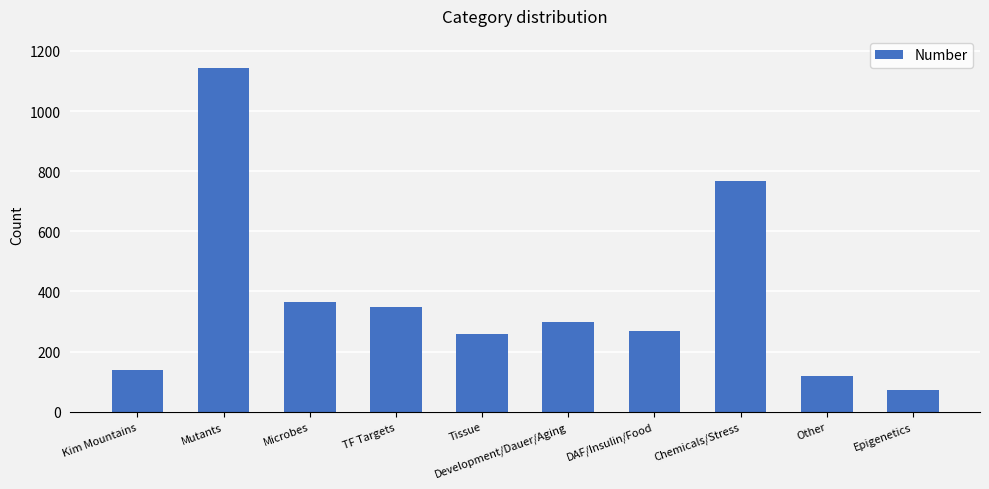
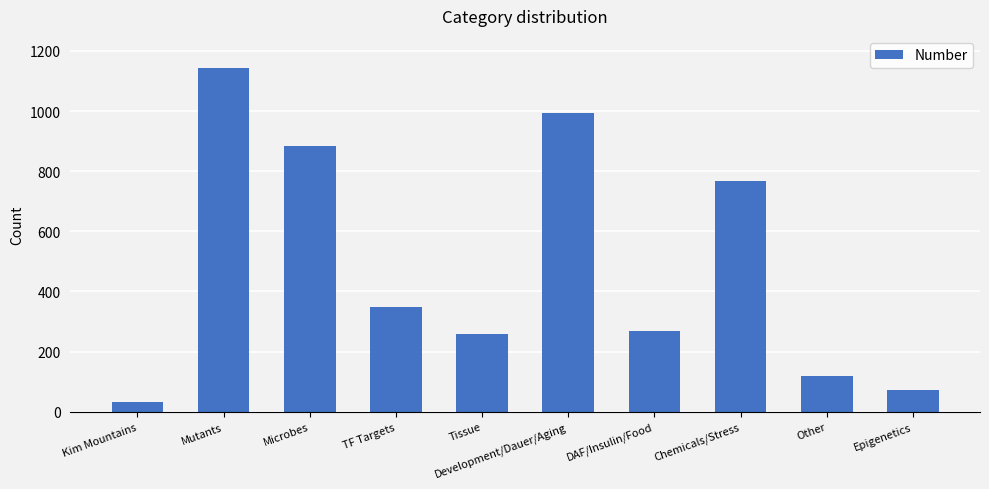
Kim Mountains: 140 -> 30
Microbes: 370 -> 880
Development/Dauer/Aging: 300 -> 990
